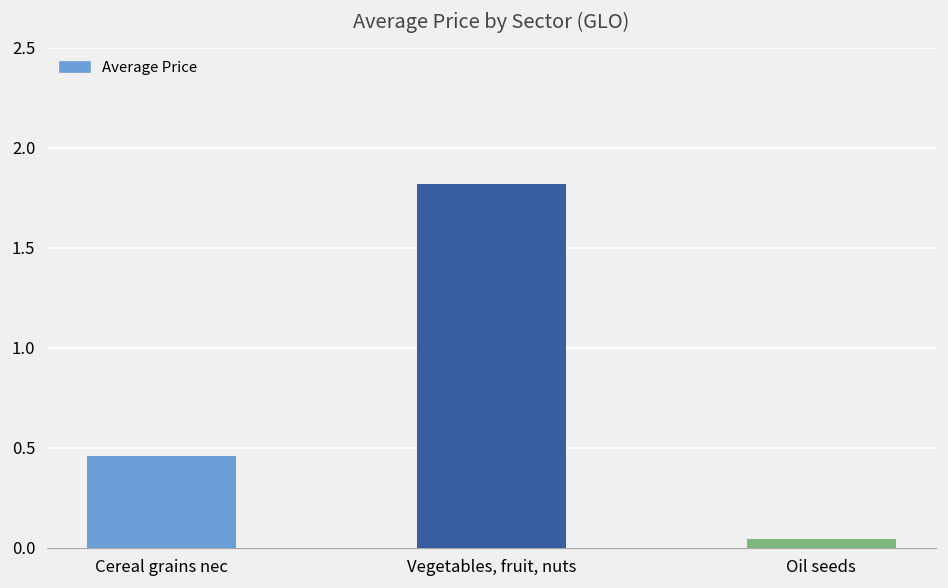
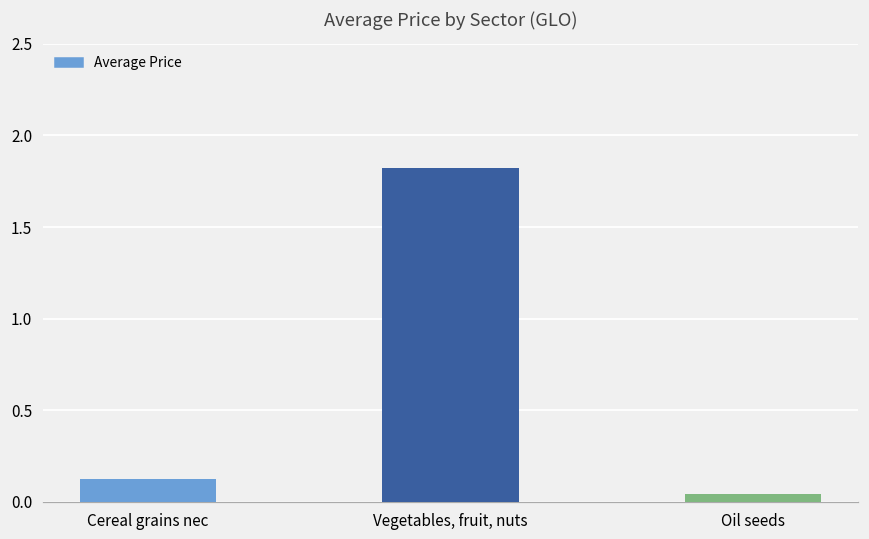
Cereal grains nec: 0.46 -> 0.13
